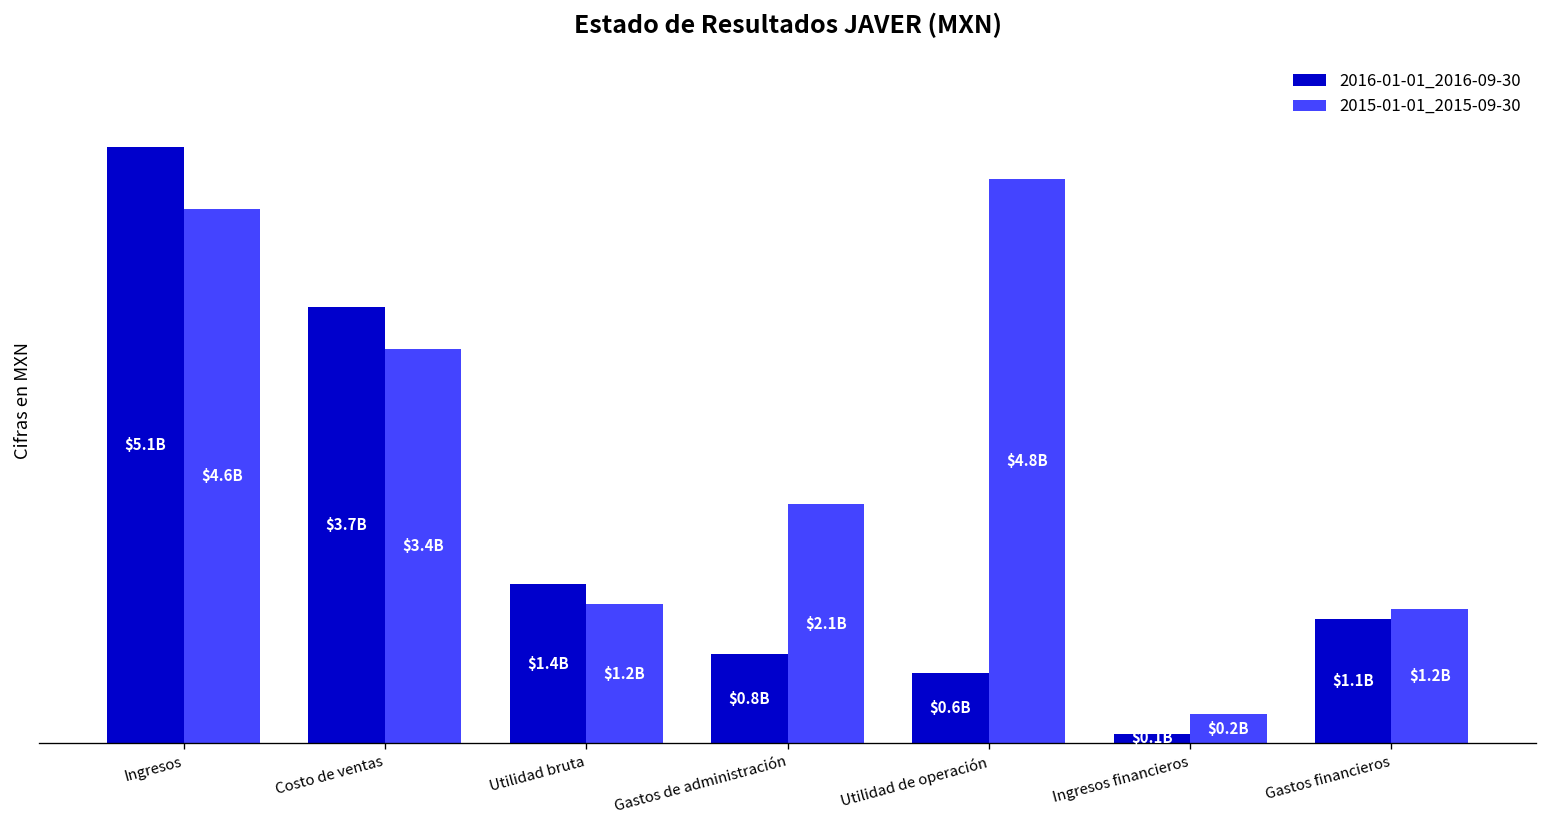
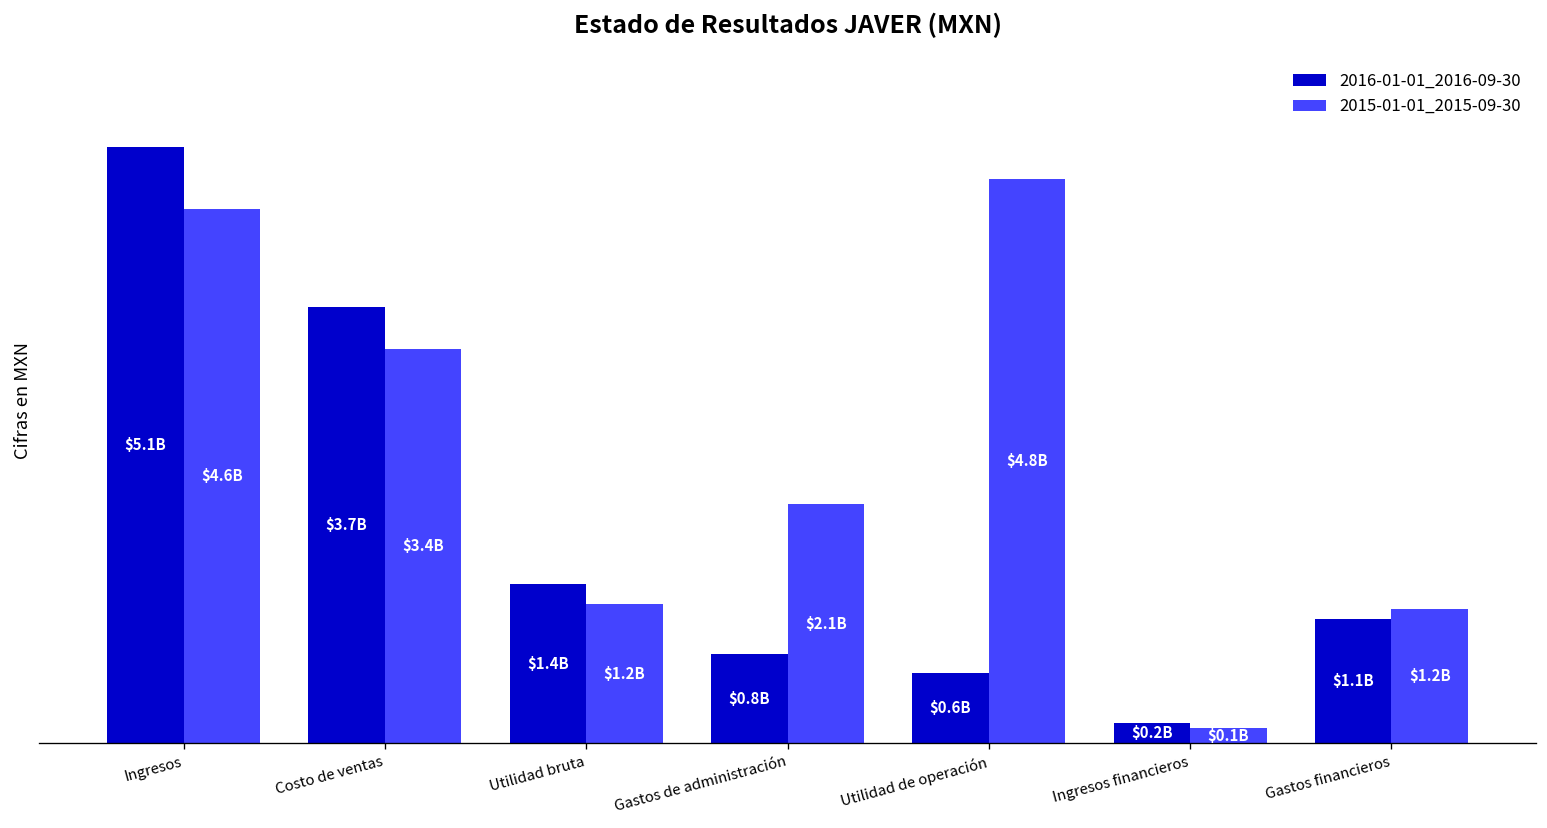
2016-01-01_2016-09-30, Ingresos financieros: $0.1B -> $0.2B
2015-01-01_2015-09-30, Ingresos financieros: $0.2B -> $0.1B
